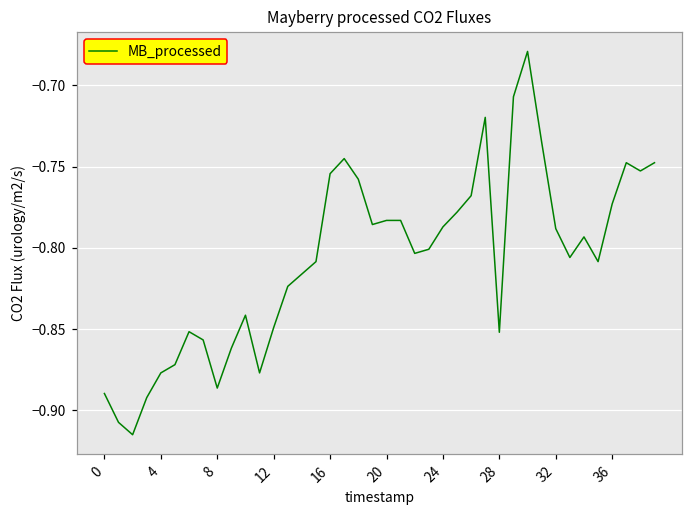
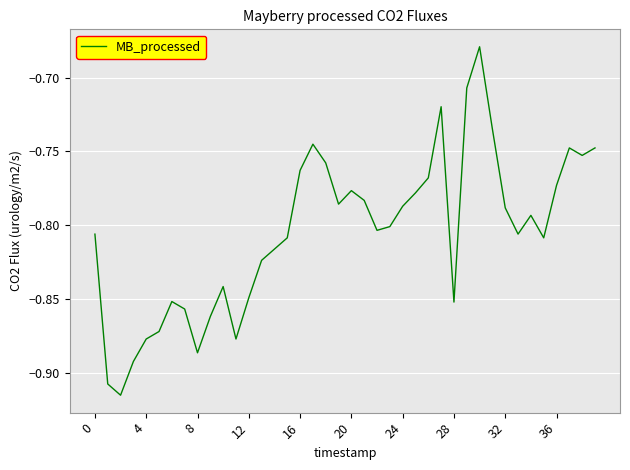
0: -0.890 -> -0.806
16: -0.754 -> -0.763
20: -0.783 -> -0.777
